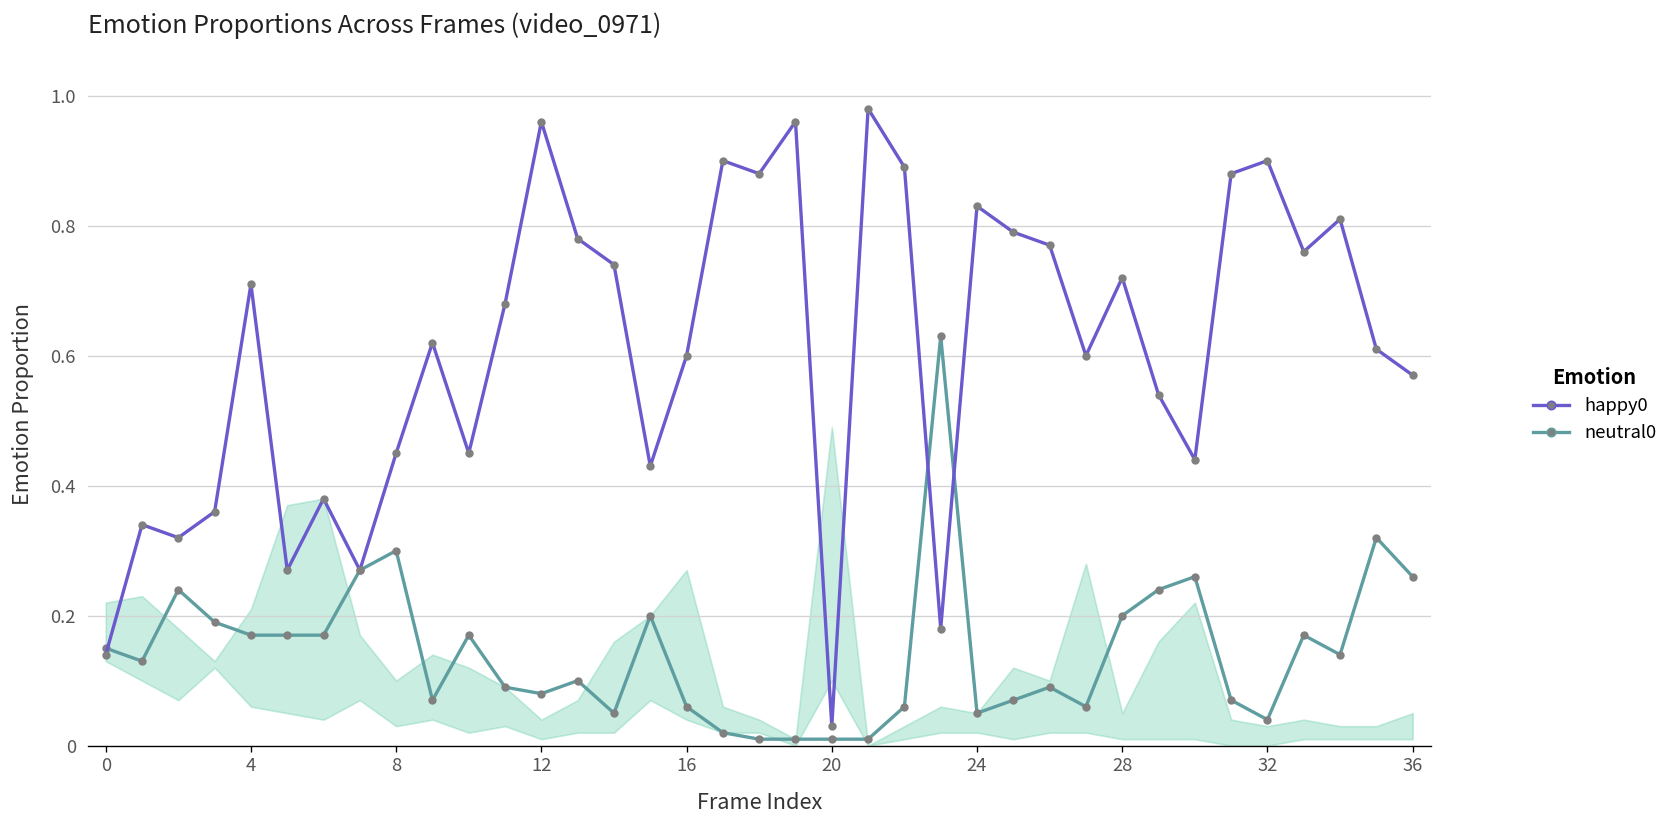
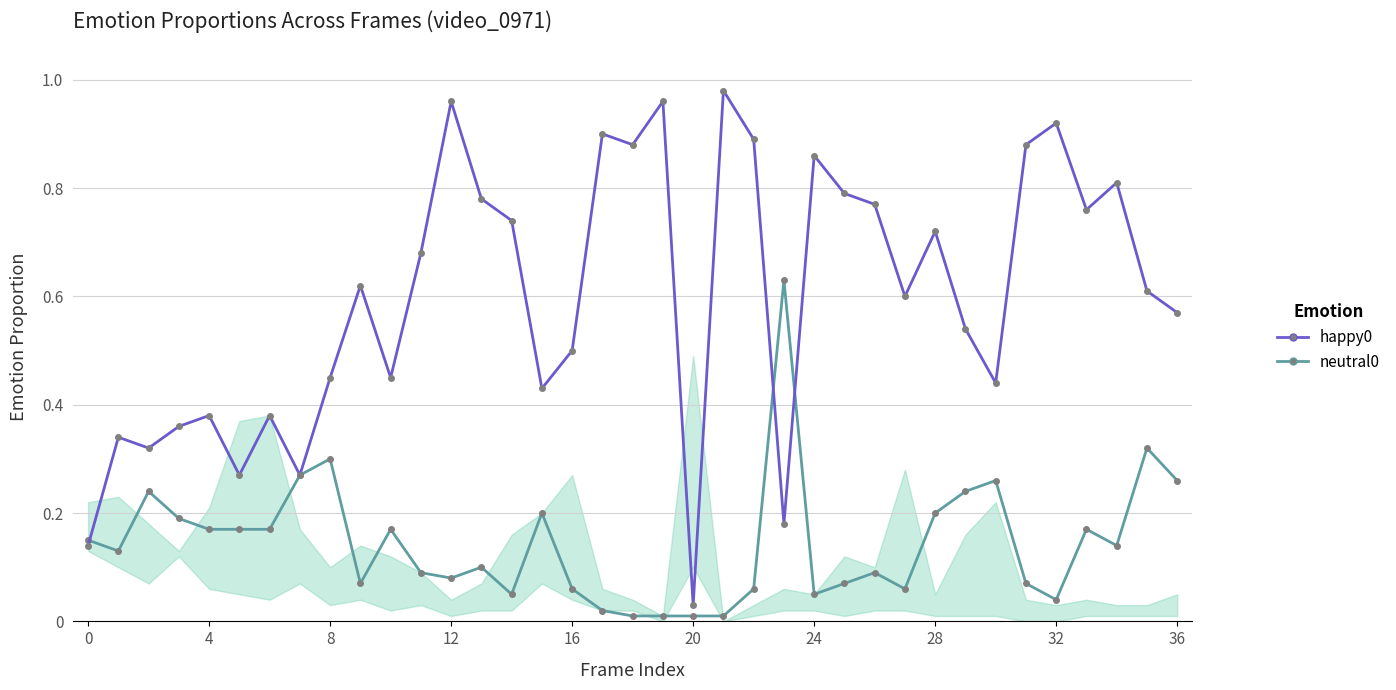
happy0, 4: 0.71 -> 0.38
happy0, 16: 0.6 -> 0.5
happy0, 24: 0.83 -> 0.86
happy0, 32: 0.90 -> 0.92
